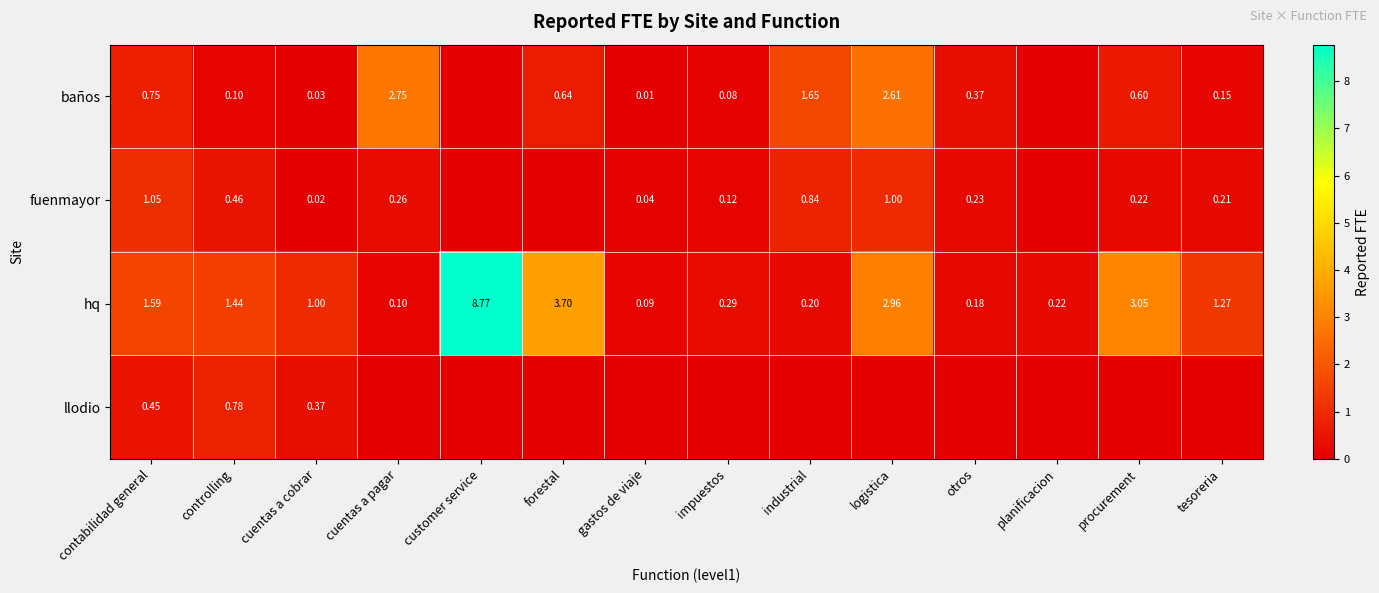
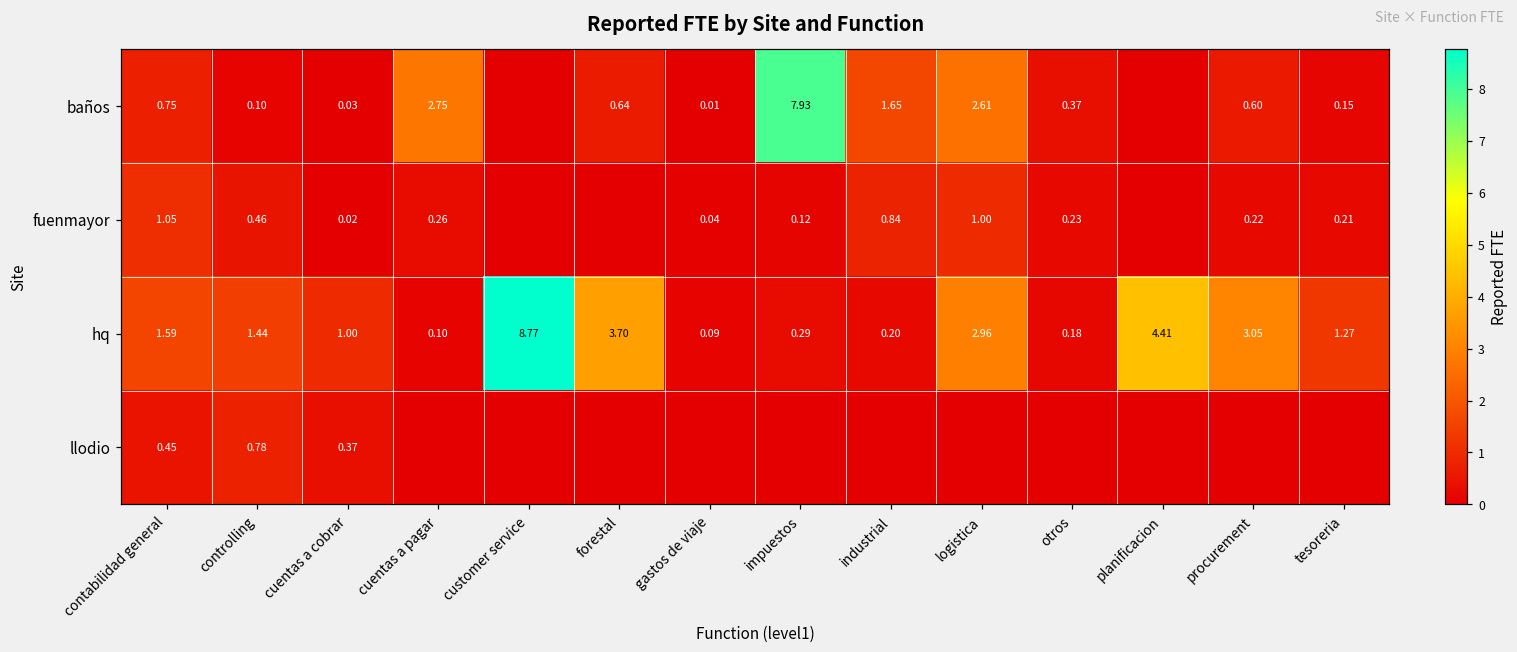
baños, impuestos: 0.08 -> 7.93
hq, planificacion: 0.22 -> 4.41
